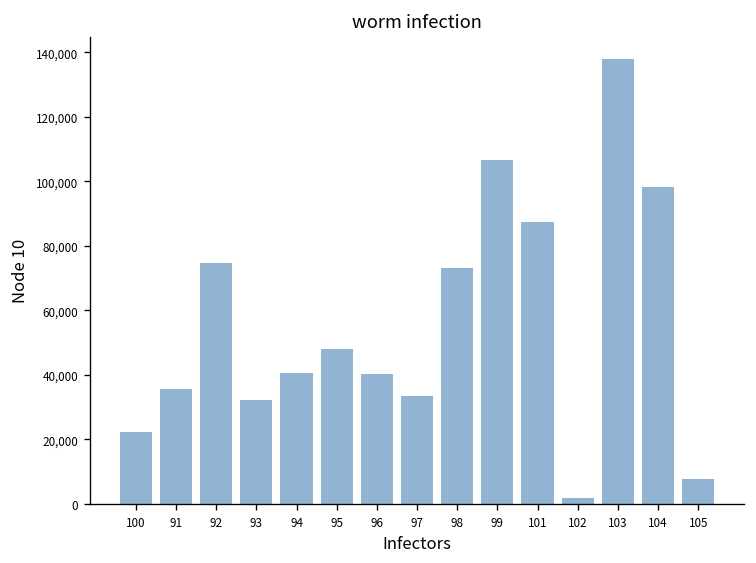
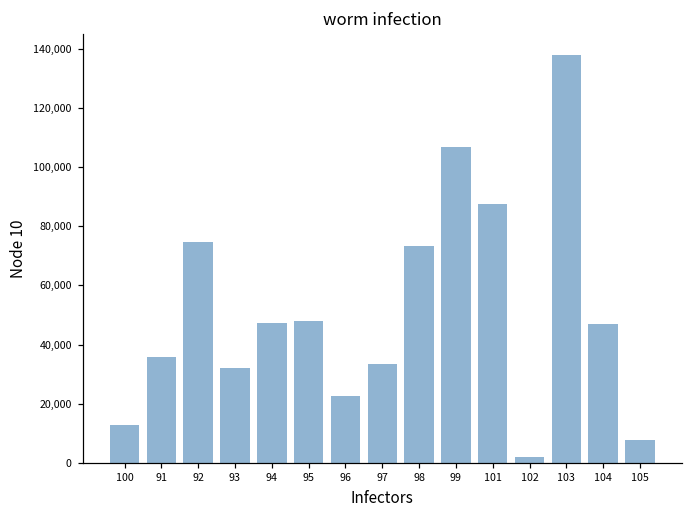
100: 22,000 -> 13,000
94: 41,000 -> 47,000
96: 40,000 -> 23,000
104: 98,000 -> 47,000
